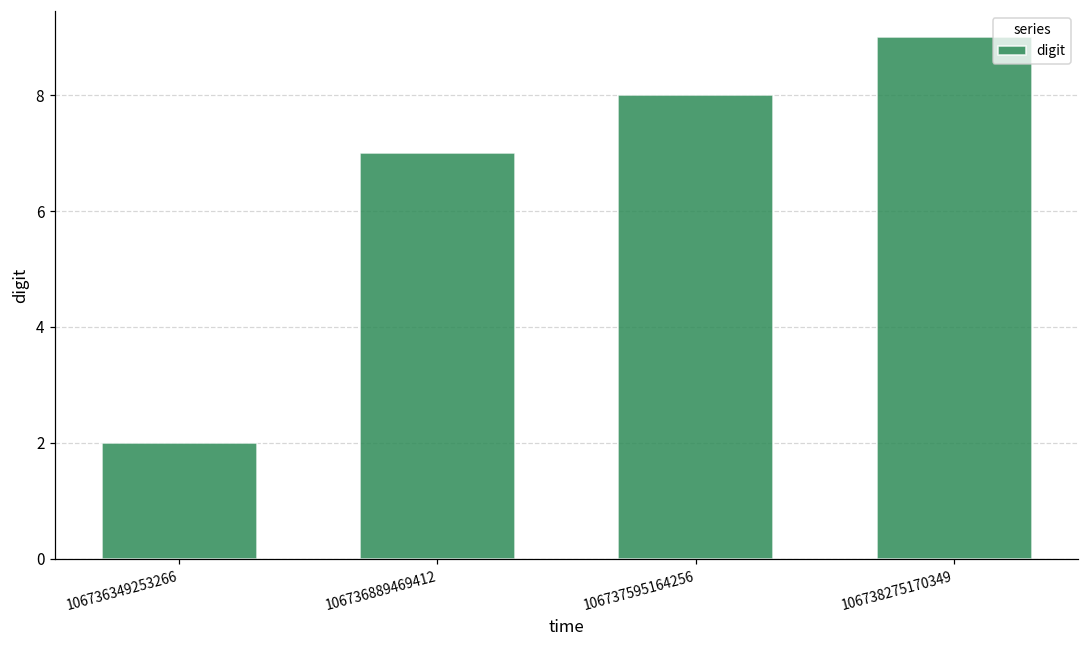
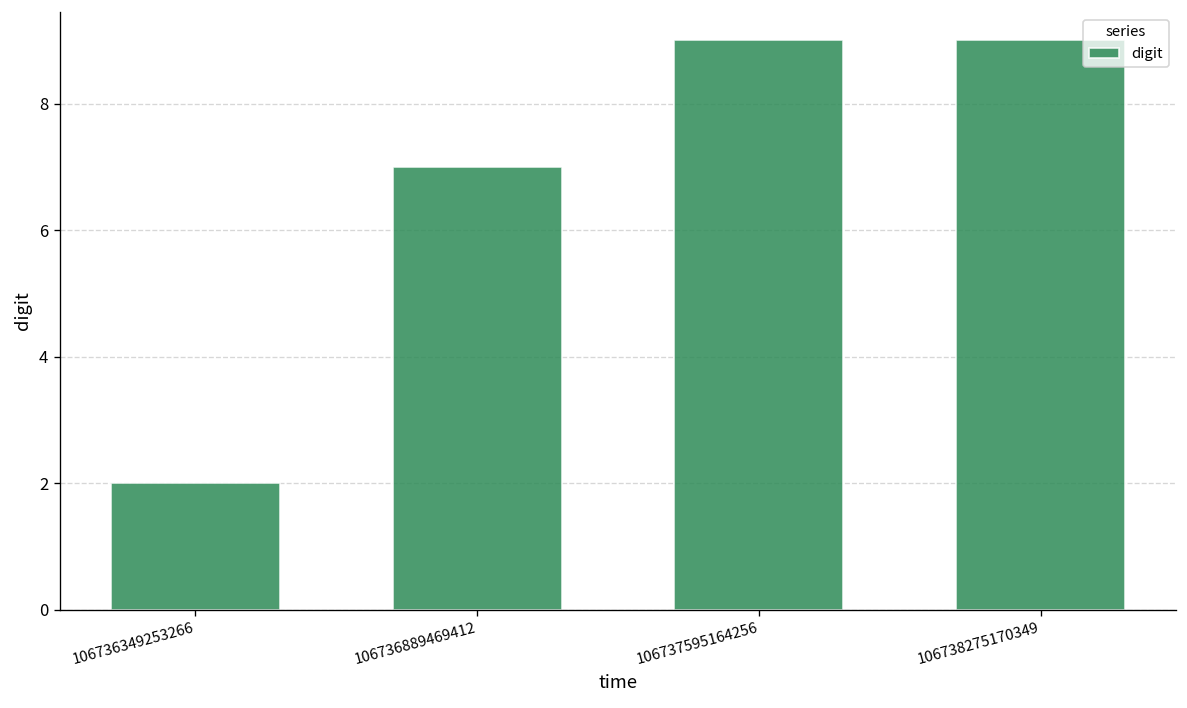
106737595164256: 8 -> 9
